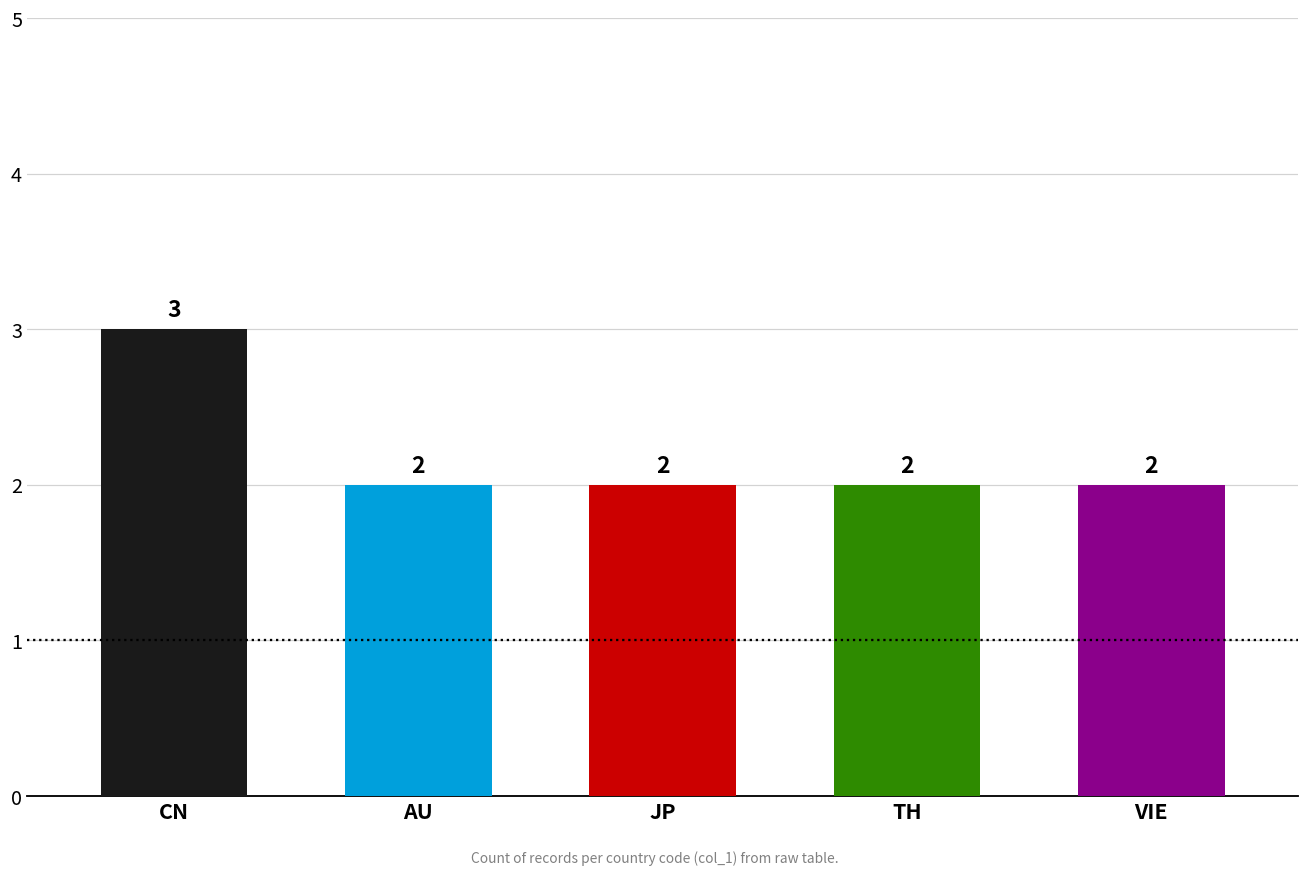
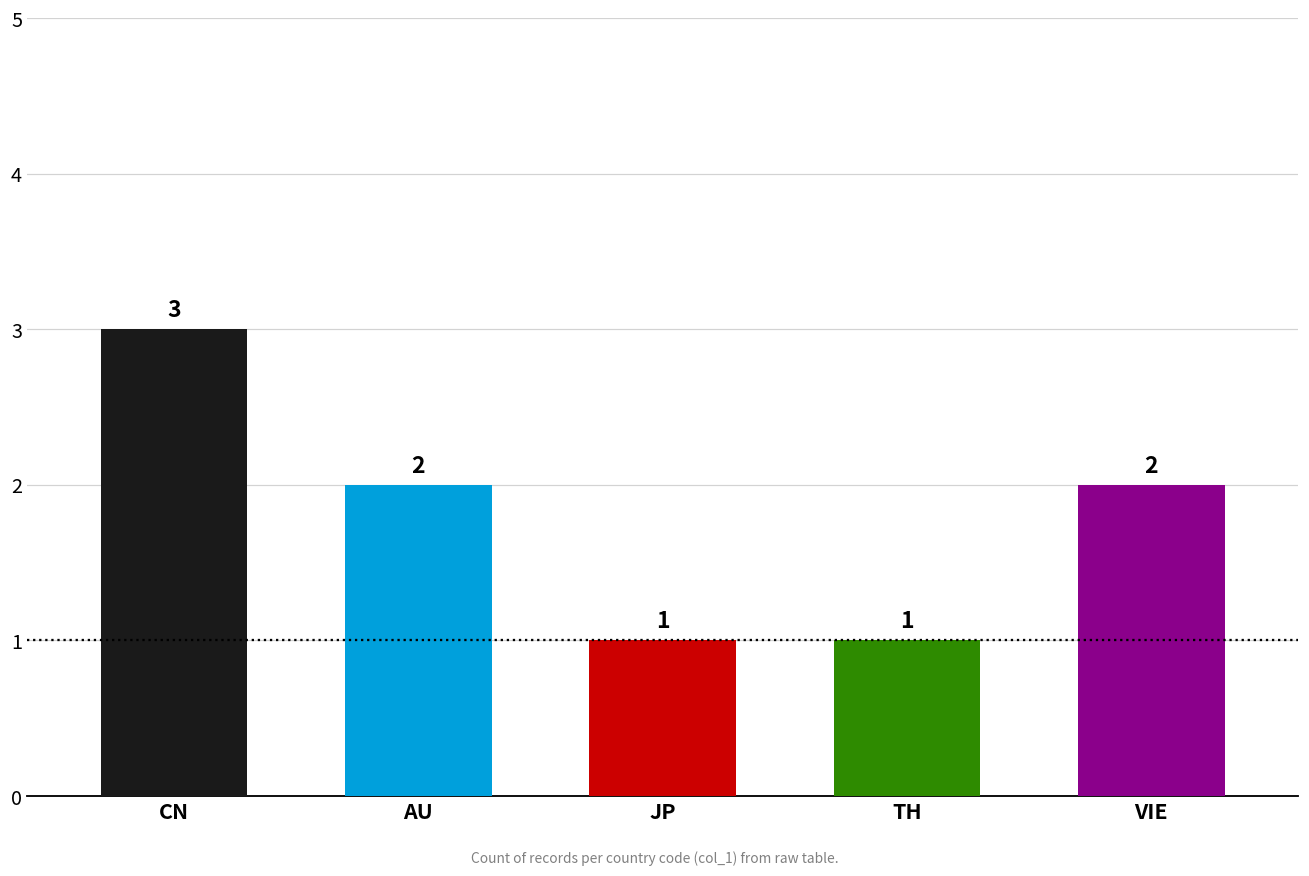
JP: 2 -> 1
TH: 2 -> 1
